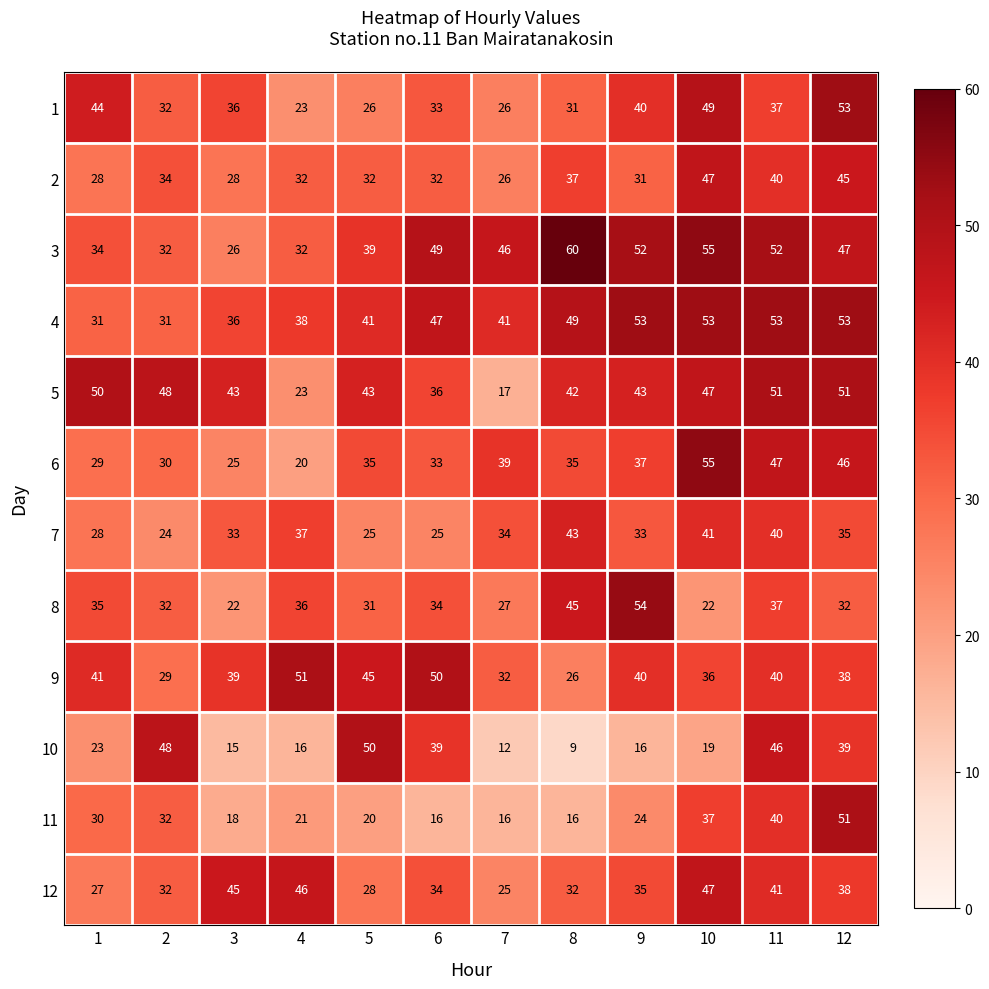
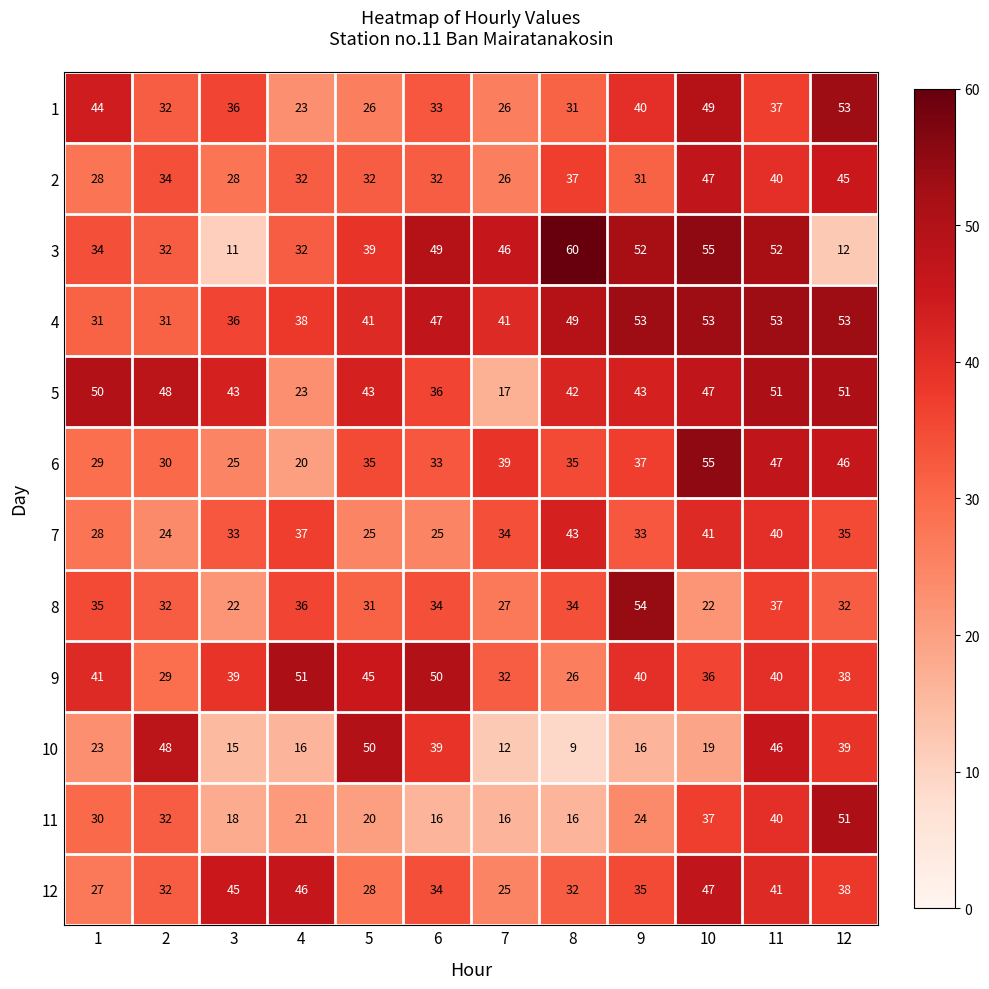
3, 3: 26 -> 11
3, 12: 47 -> 12
8, 8: 45 -> 34
